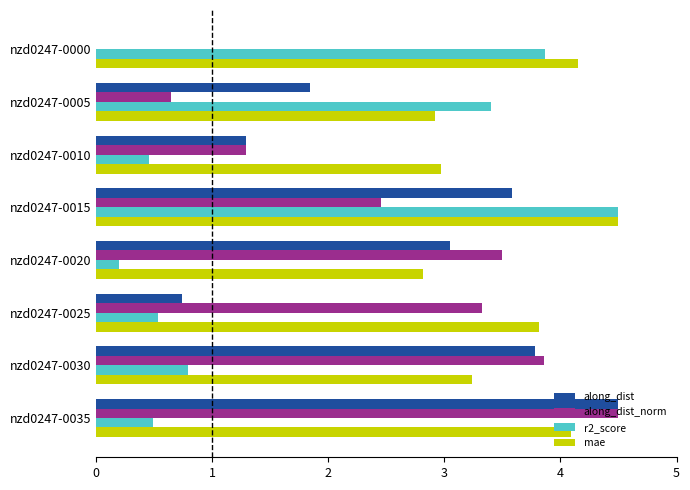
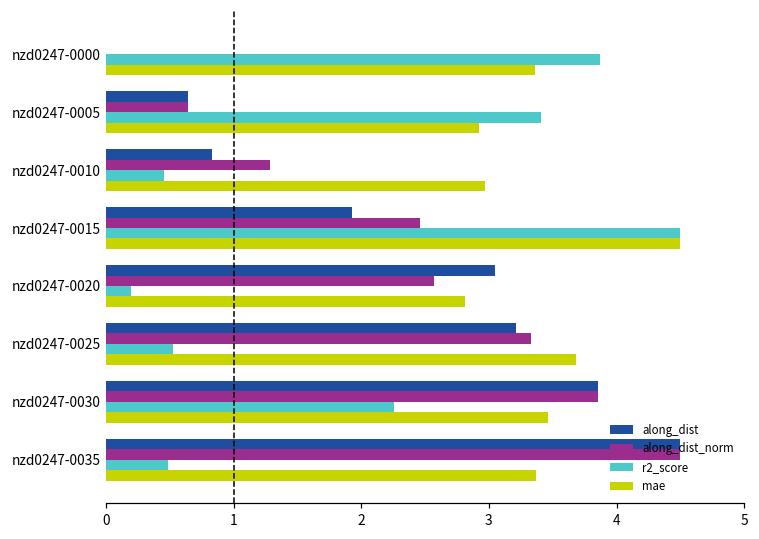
mae, nzd0247-0000: 4.15 -> 3.36
along_dist, nzd0247-0005: 1.84 -> 0.64
along_dist, nzd0247-0010: 1.29 -> 0.83
along_dist, nzd0247-0015: 3.58 -> 1.93
along_dist_norm, nzd0247-0020: 3.50 -> 2.57
along_dist, nzd0247-0025: 0.74 -> 3.21
mae, nzd0247-0025: 3.81 -> 3.69
along_dist, nzd0247-0030: 3.78 -> 3.86
r2_score, nzd0247-0030: 0.79 -> 2.26
mae, nzd0247-0030: 3.24 -> 3.46
mae, nzd0247-0035: 4.09 -> 3.37
